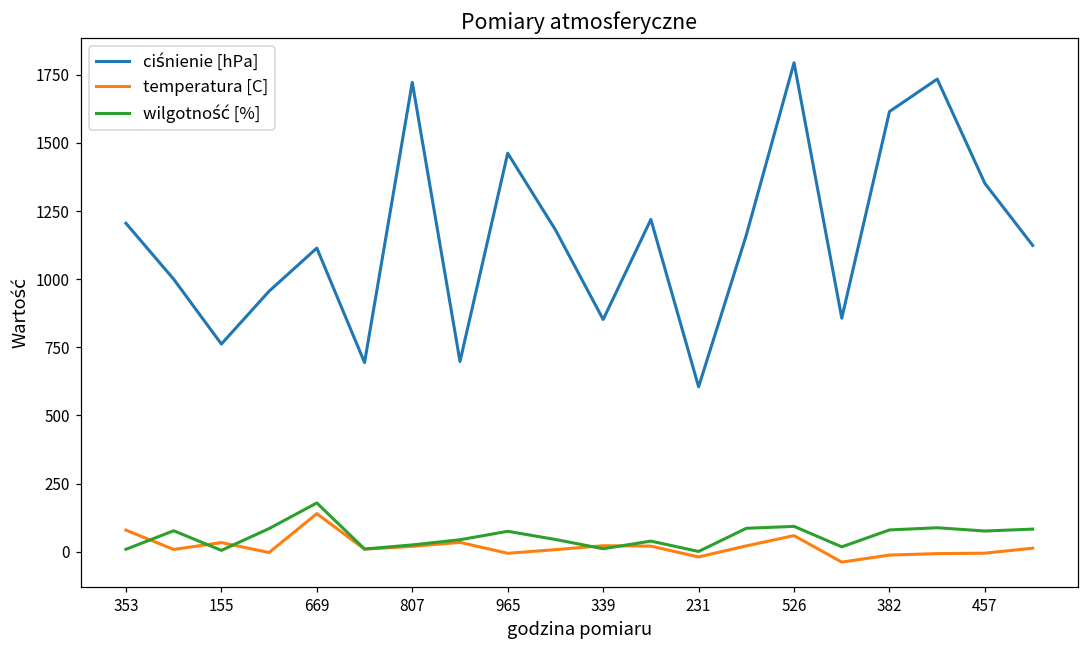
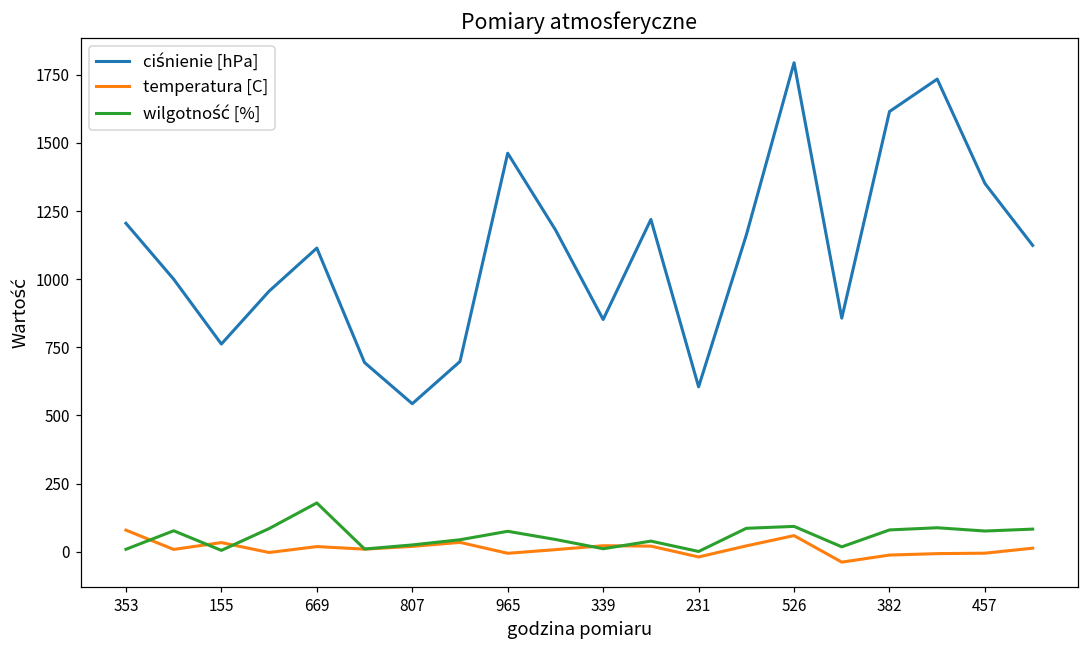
temperatura [C], 669: 140 -> 20
ciśnienie [hPa], 807: 1720 -> 540
